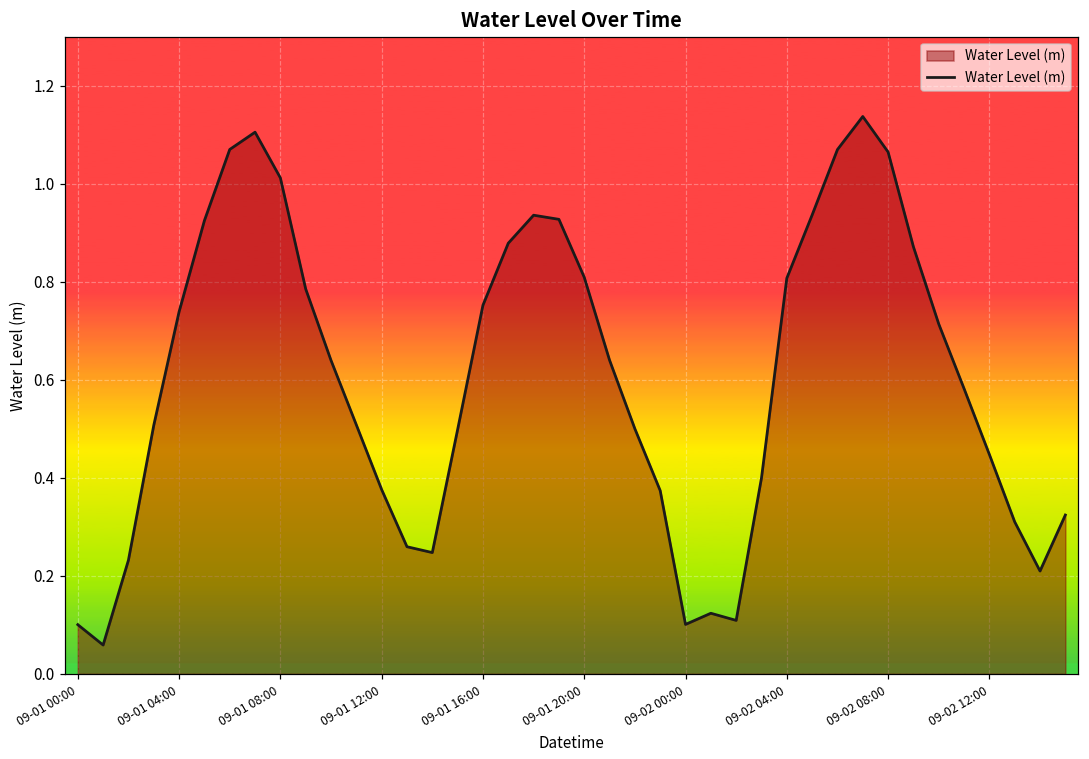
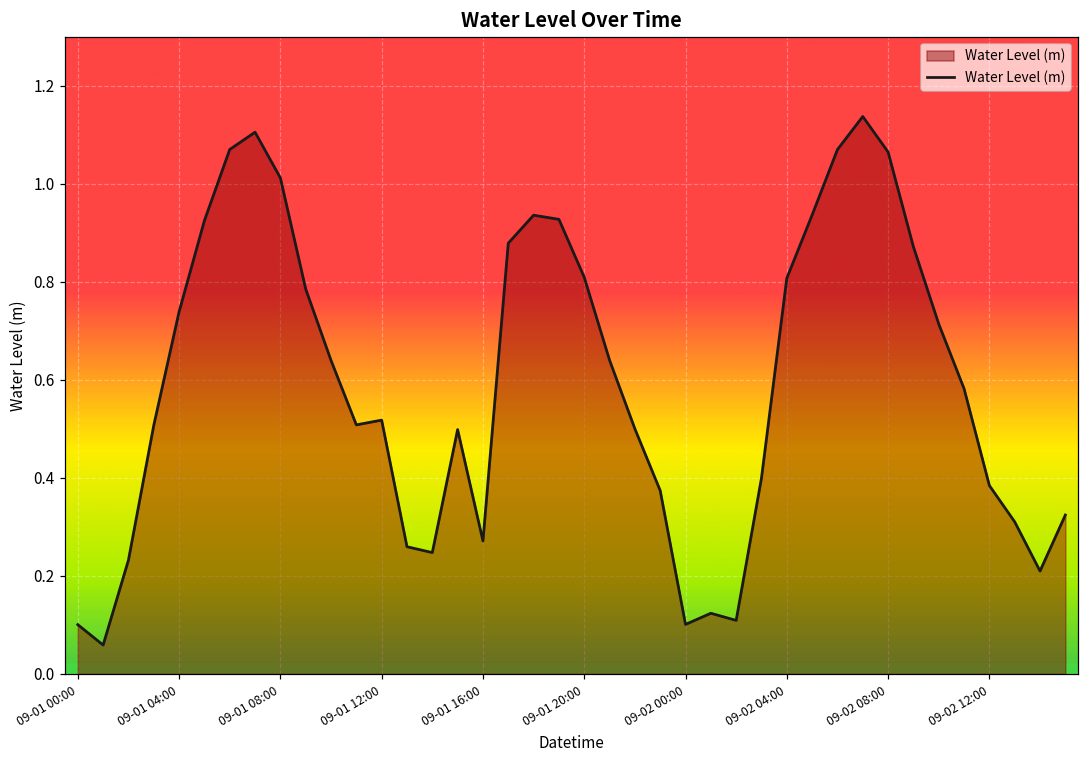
09-01 12:00: 0.38 -> 0.52
09-01 16:00: 0.75 -> 0.27
09-02 12:00: 0.45 -> 0.38
